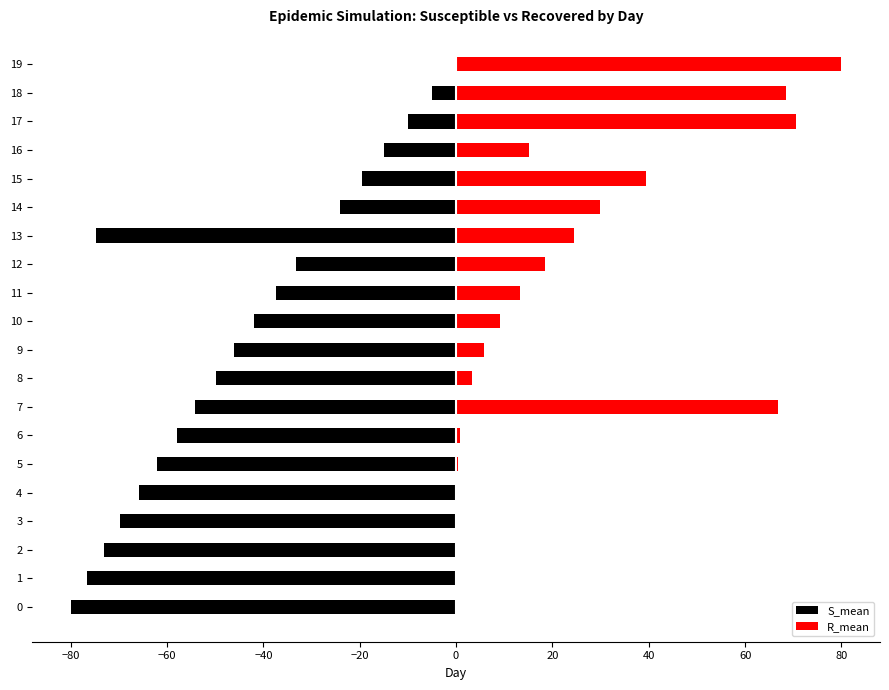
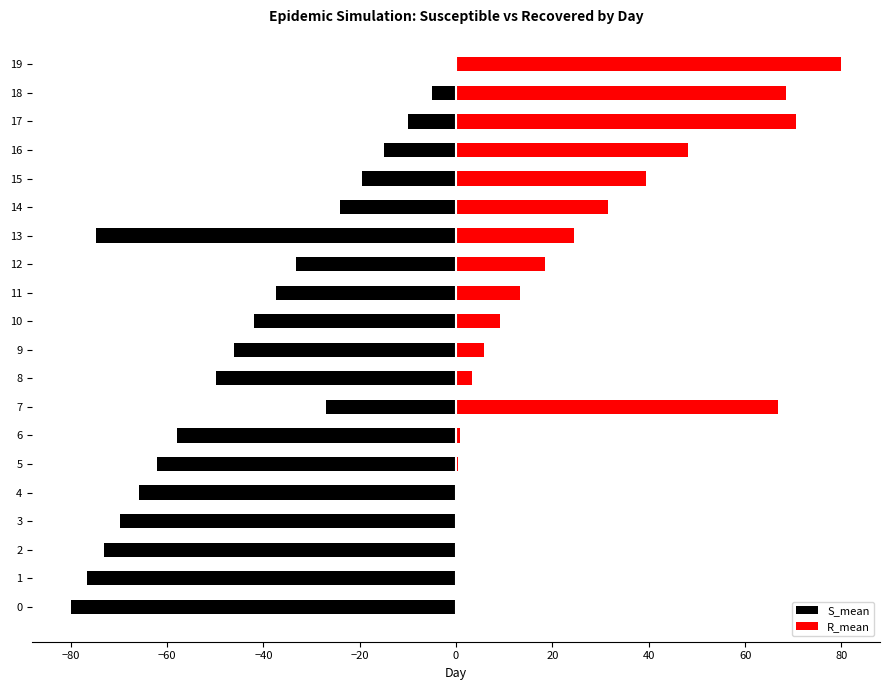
R_mean, 16: 15 -> 48
R_mean, 14: 30 -> 31
S_mean, 7: -54 -> -27
